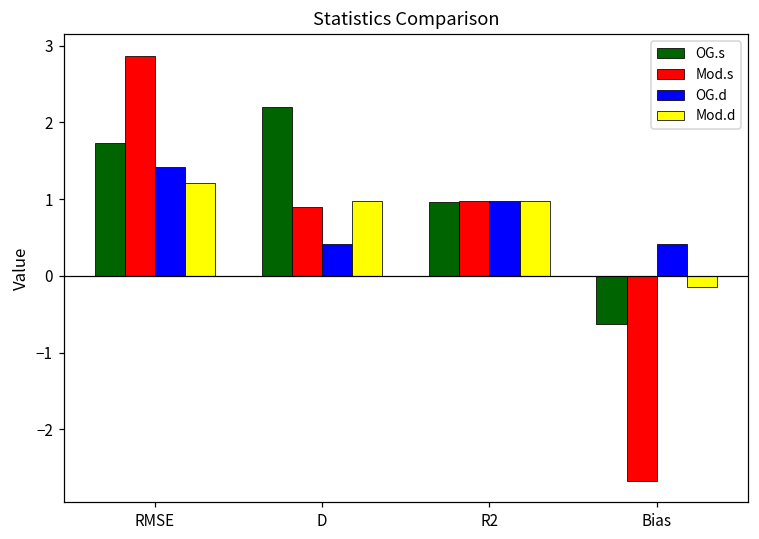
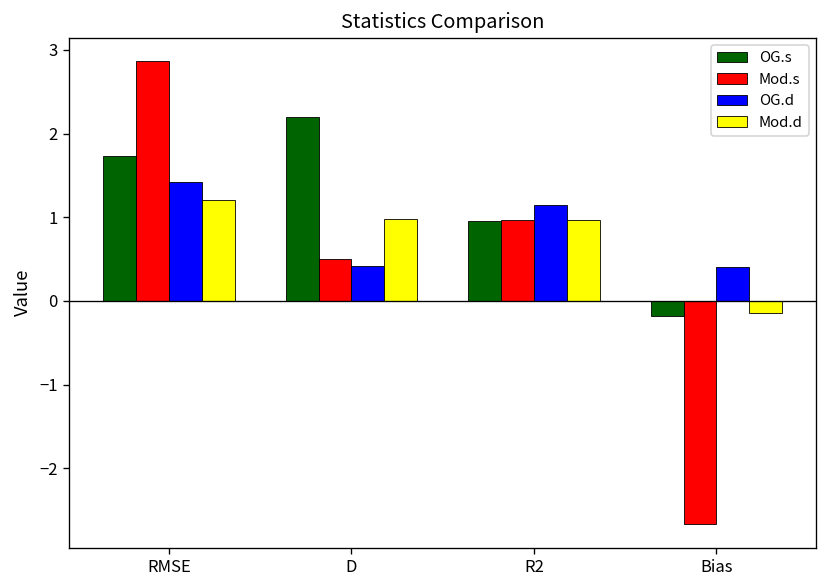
Mod.s, D: 0.9 -> 0.5
OG.d, R2: 1.0 -> 1.2
OG.s, Bias: -0.6 -> -0.2
